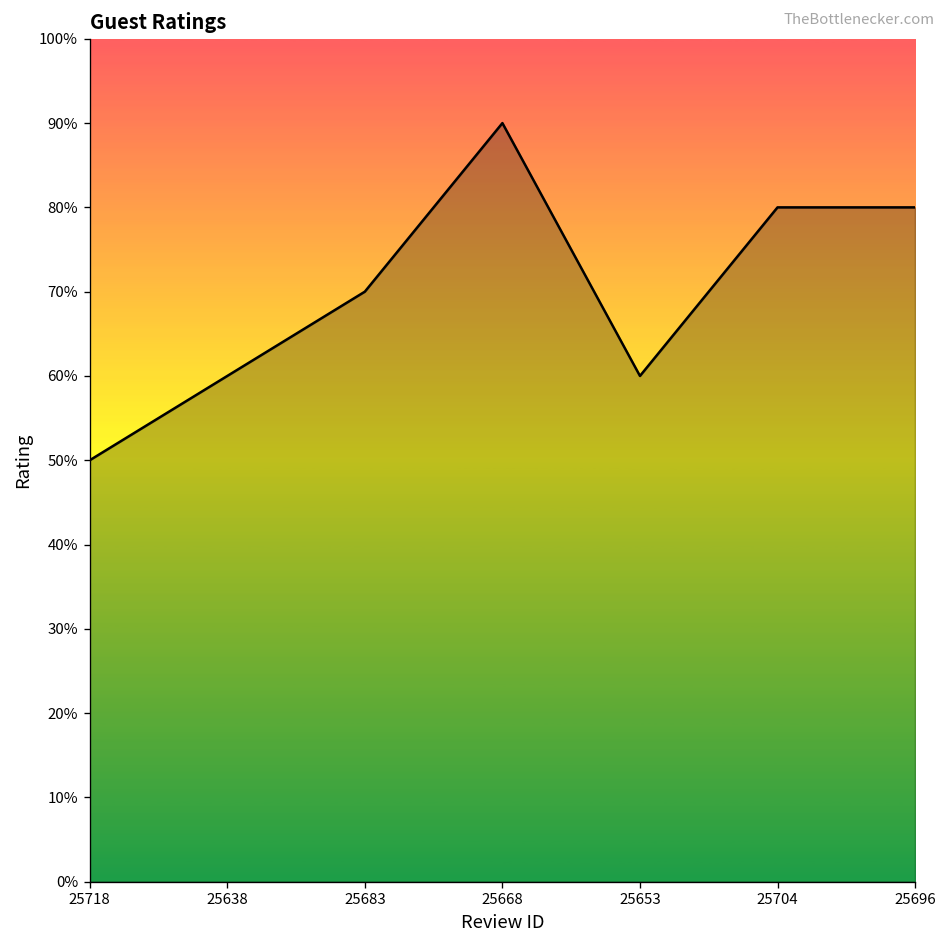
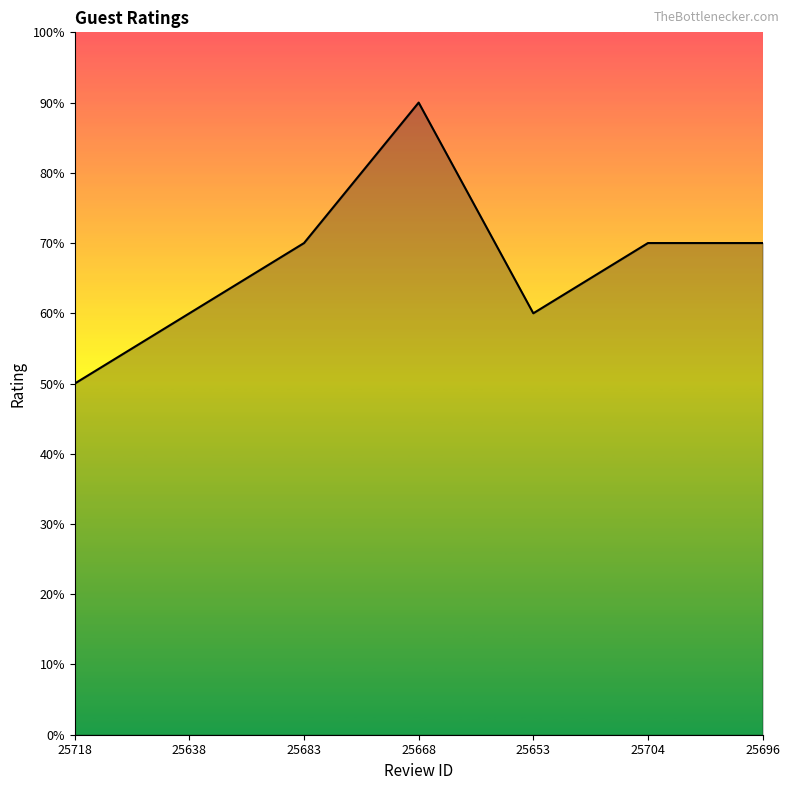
25704: 80% -> 70%
25696: 80% -> 70%
